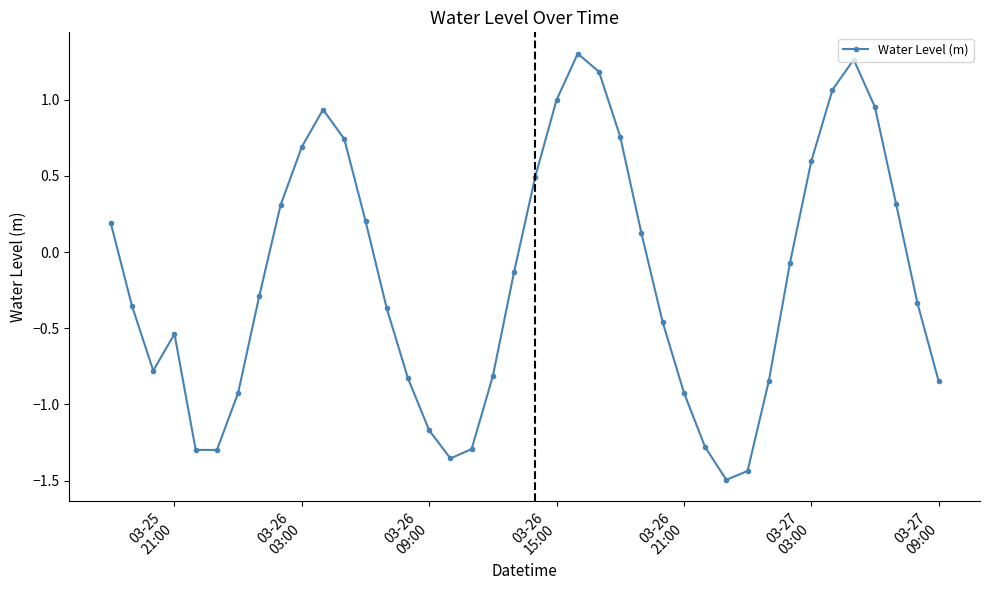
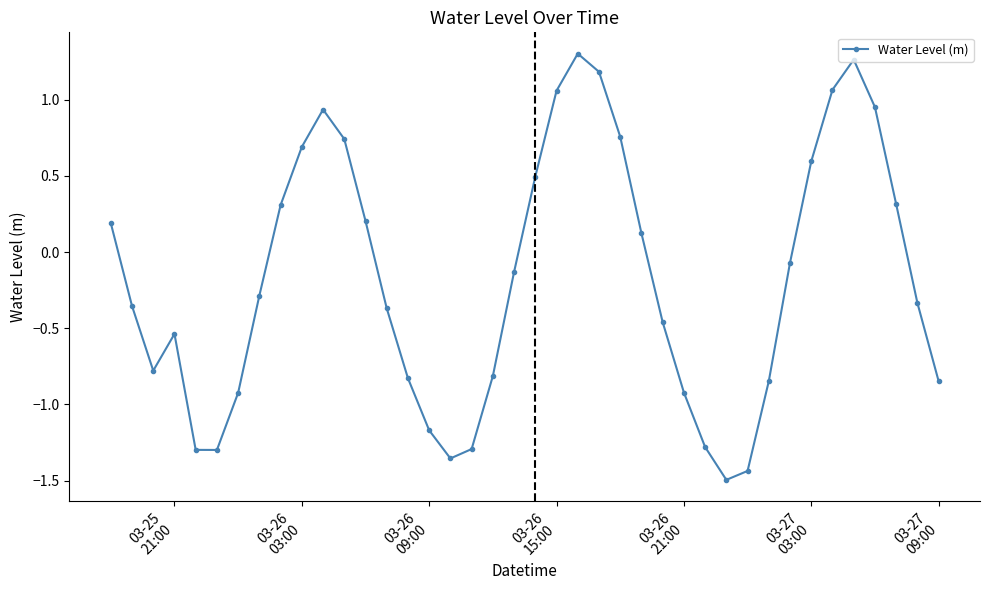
03-26 15:00: 1.00 -> 1.06
